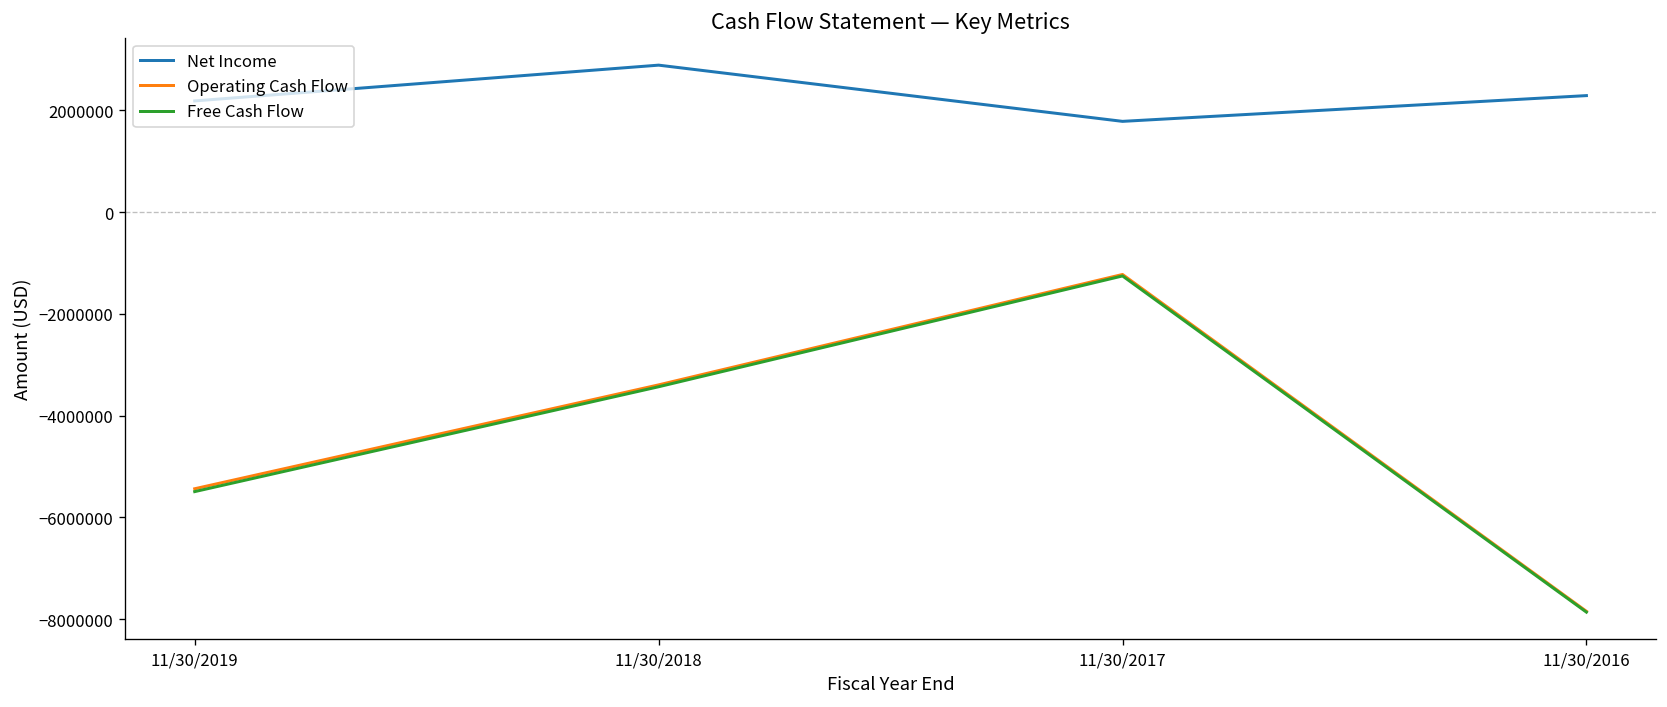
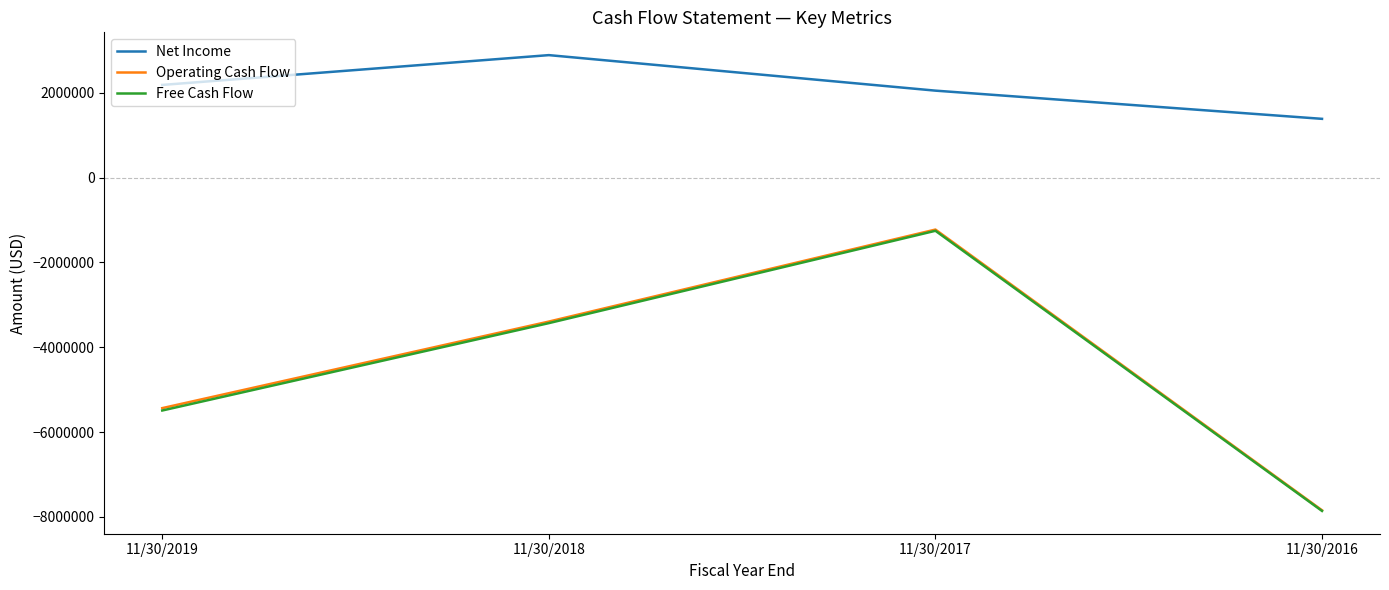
Net Income, 11/30/2017: 1800000 -> 2000000
Net Income, 11/30/2016: 2300000 -> 1400000
